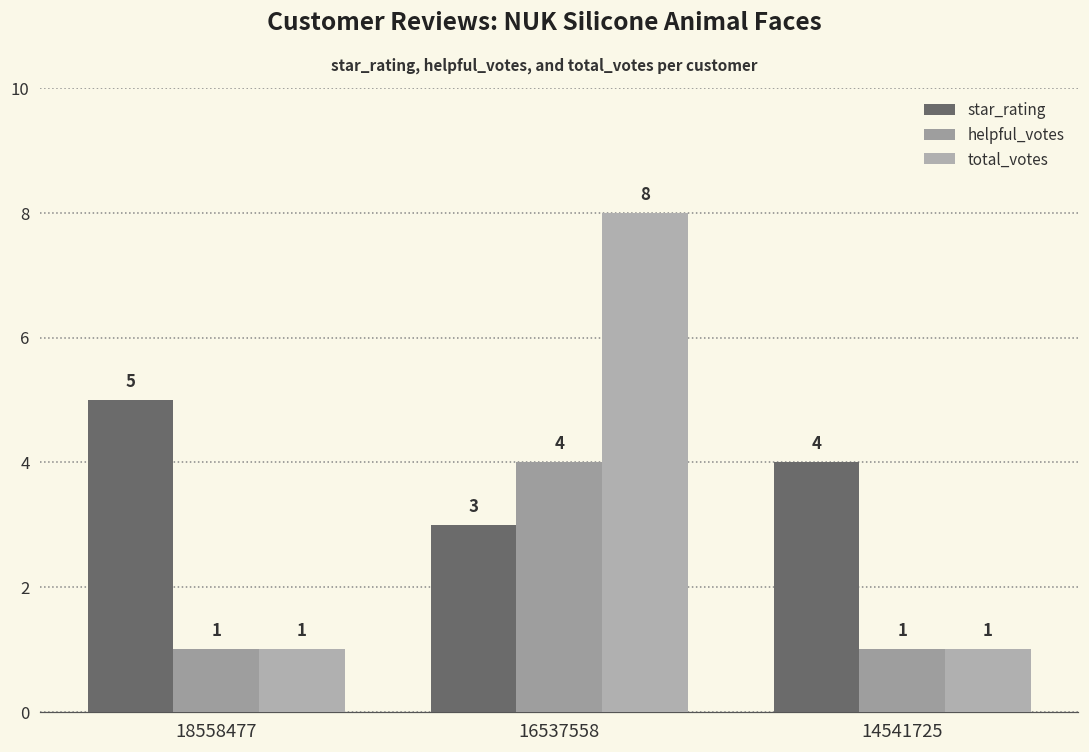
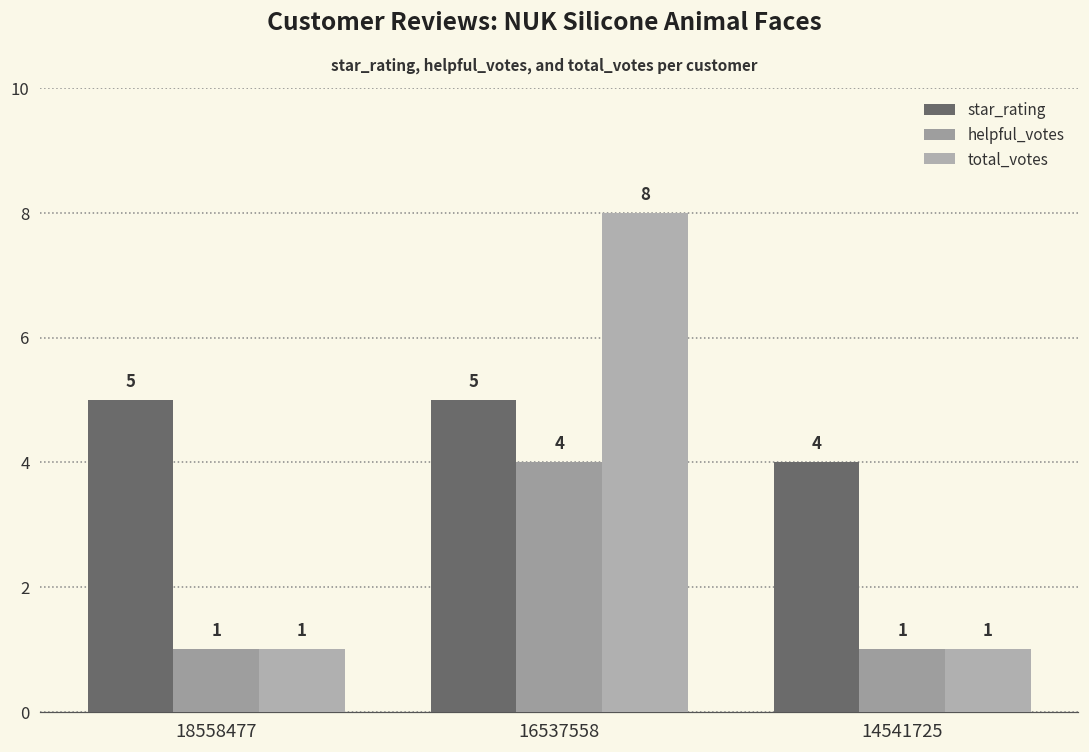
star_rating, 16537558: 3 -> 5
